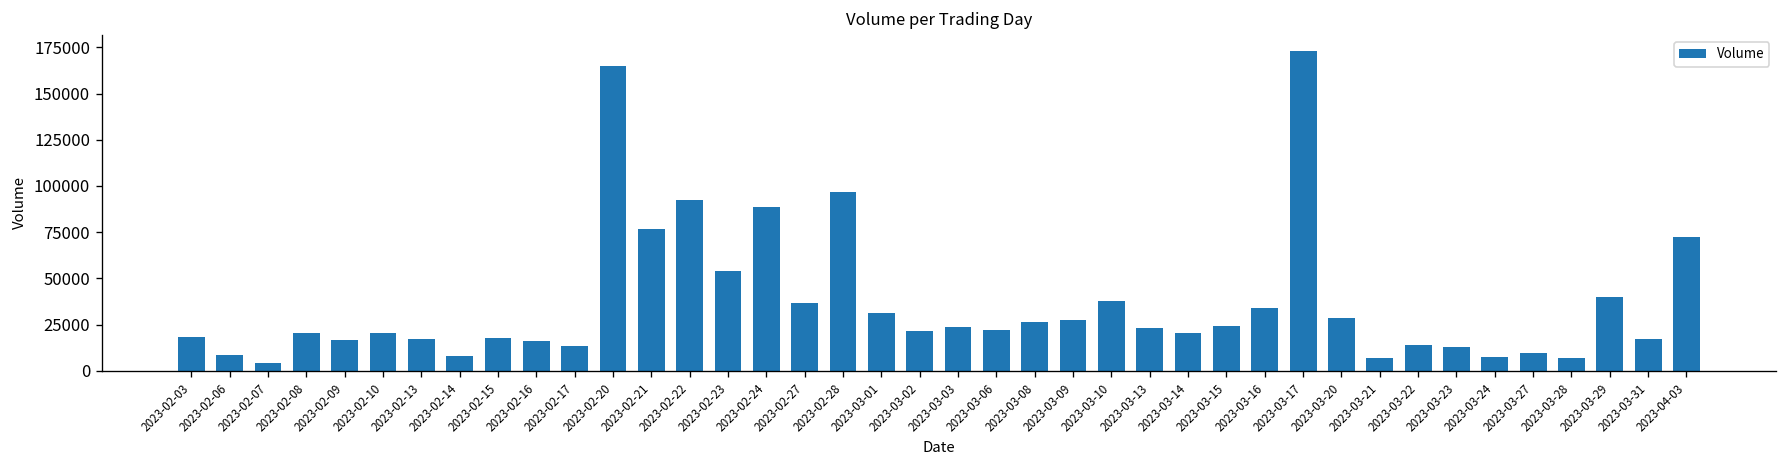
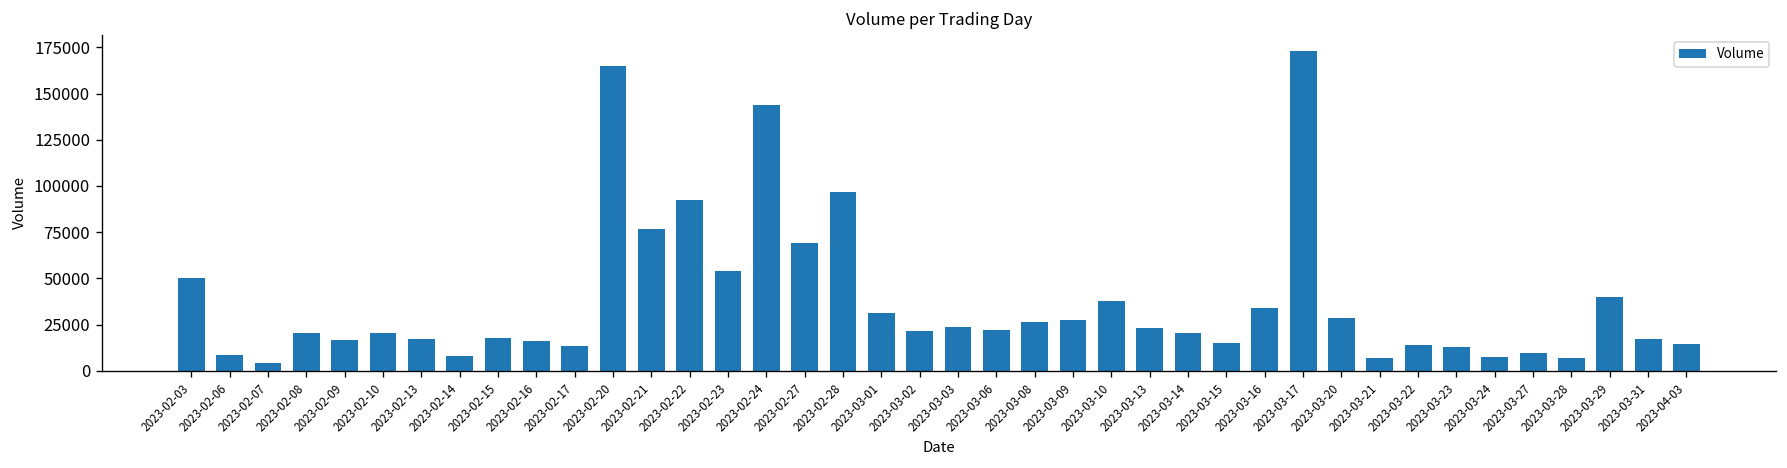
2023-02-03: 18000 -> 50000
2023-02-24: 89000 -> 144000
2023-02-27: 37000 -> 69000
2023-03-15: 24000 -> 15000
2023-04-03: 72000 -> 14000
